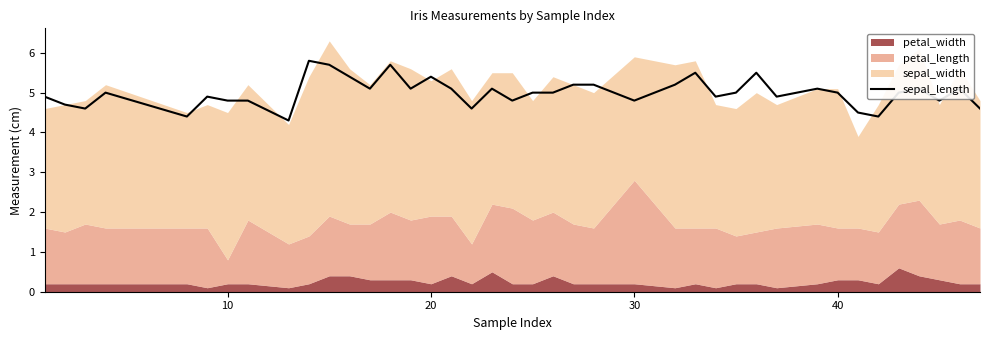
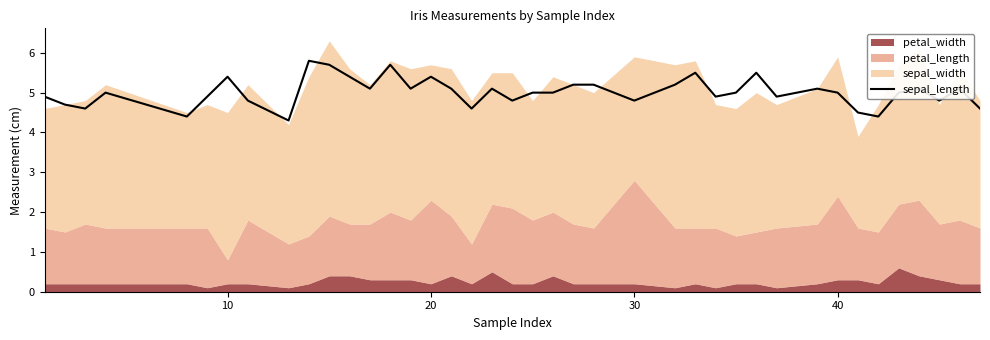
sepal_length, 10: 4.8 -> 5.4
petal_length, 20: 1.7 -> 2.1
petal_length, 40: 1.3 -> 2.1
